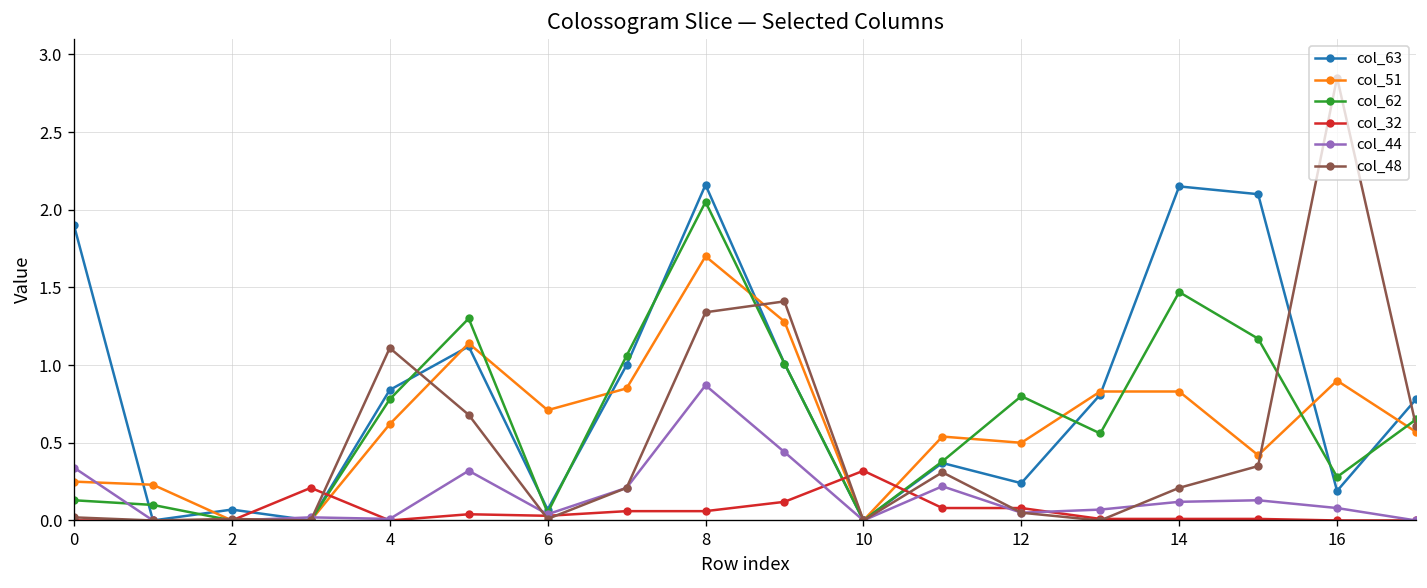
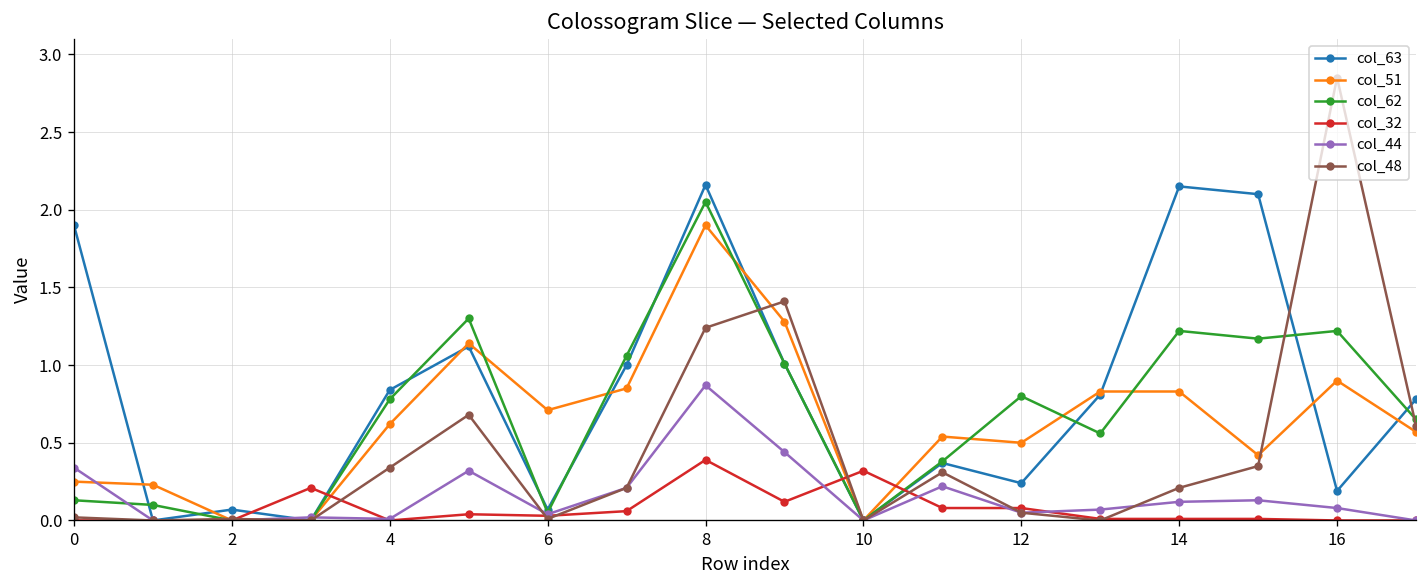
col_48, 4: 1.11 -> 0.34
col_51, 8: 1.7 -> 1.9
col_32, 8: 0.06 -> 0.39
col_48, 8: 1.34 -> 1.24
col_62, 14: 1.47 -> 1.22
col_62, 16: 0.28 -> 1.22
